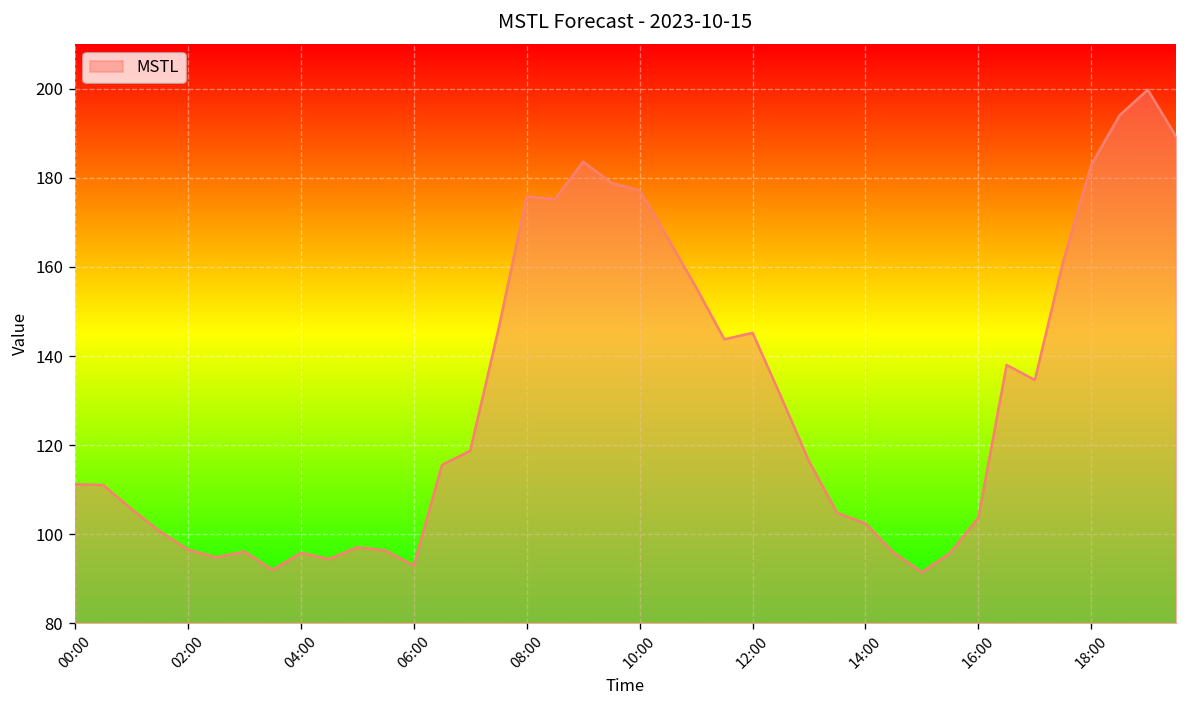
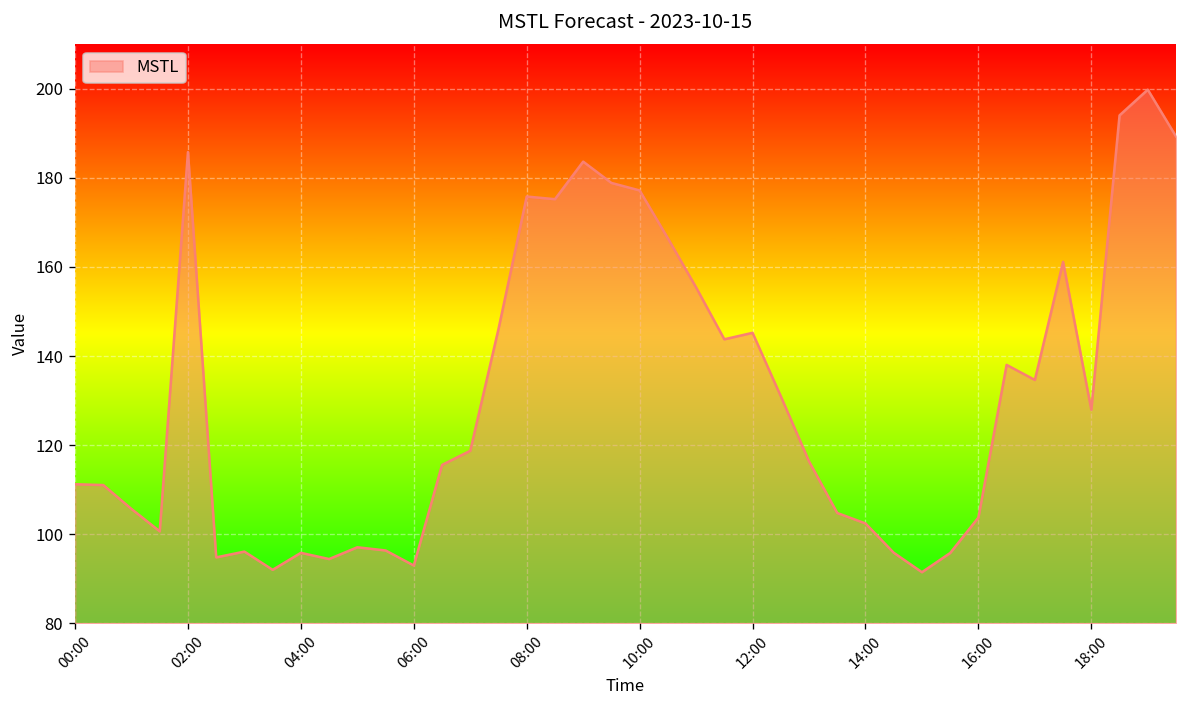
02:00: 97 -> 186
18:00: 183 -> 128
